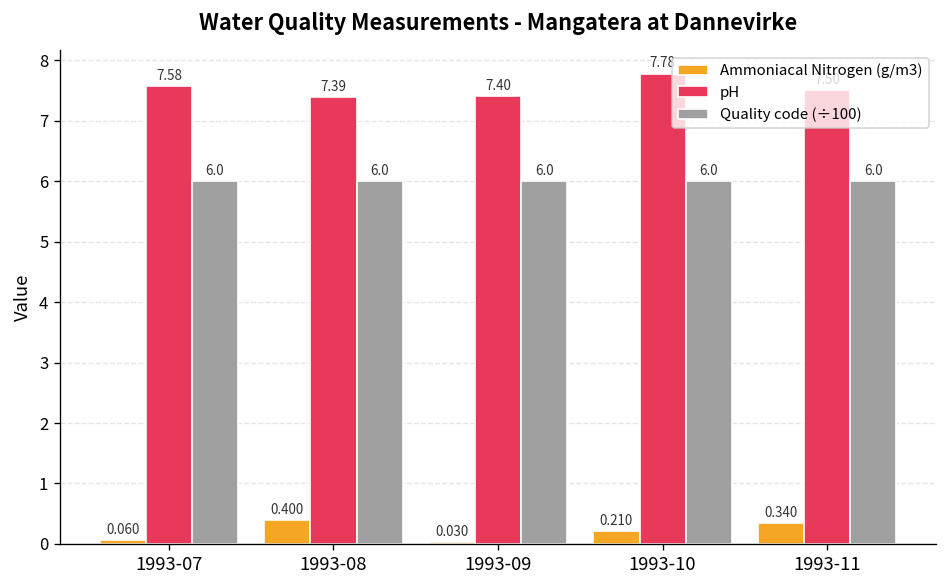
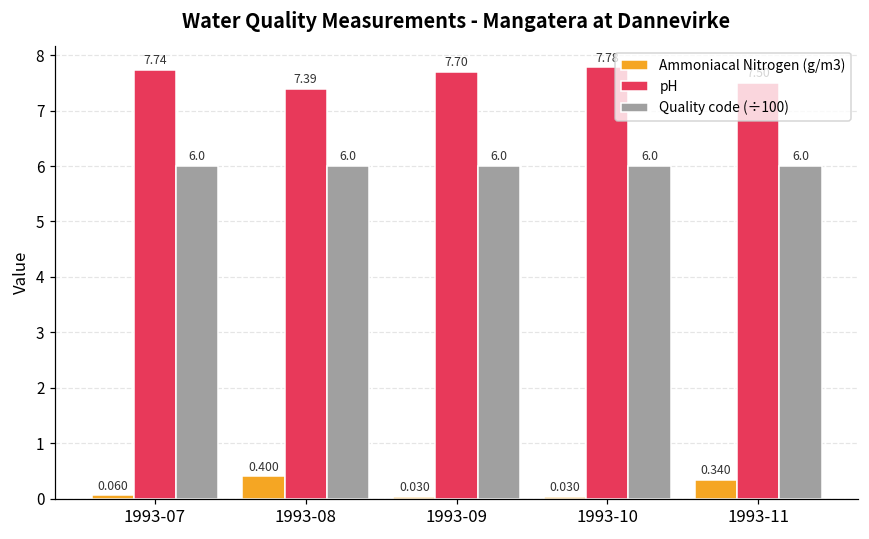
pH, 1993-07: 7.58 -> 7.74
pH, 1993-09: 7.40 -> 7.70
Ammoniacal Nitrogen (g/m3), 1993-10: 0.210 -> 0.030
